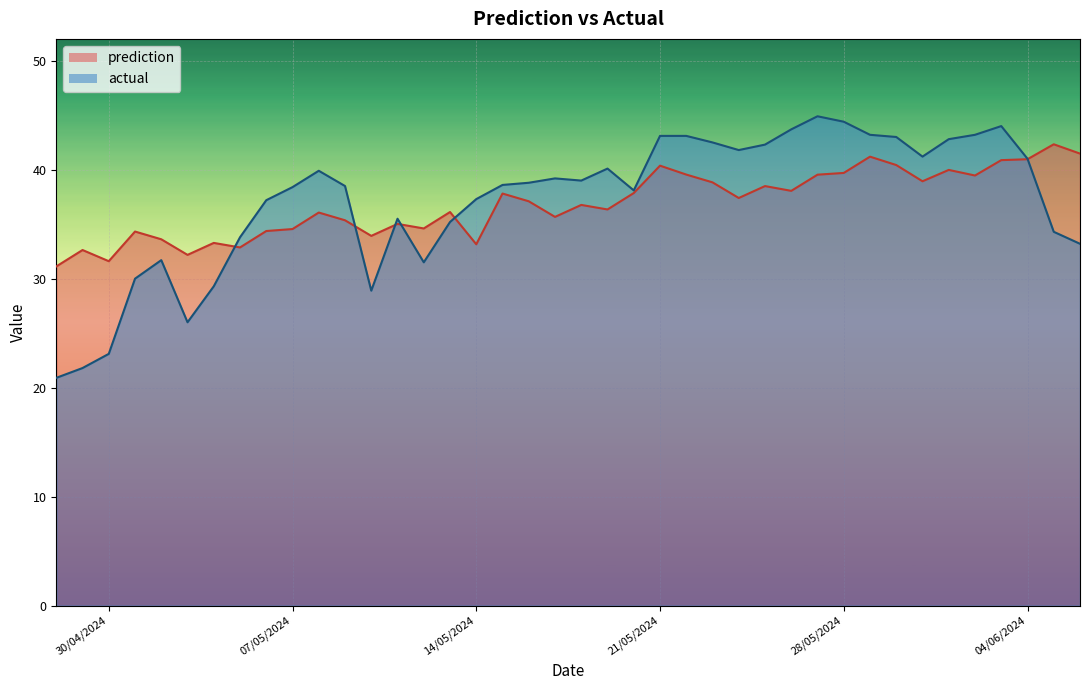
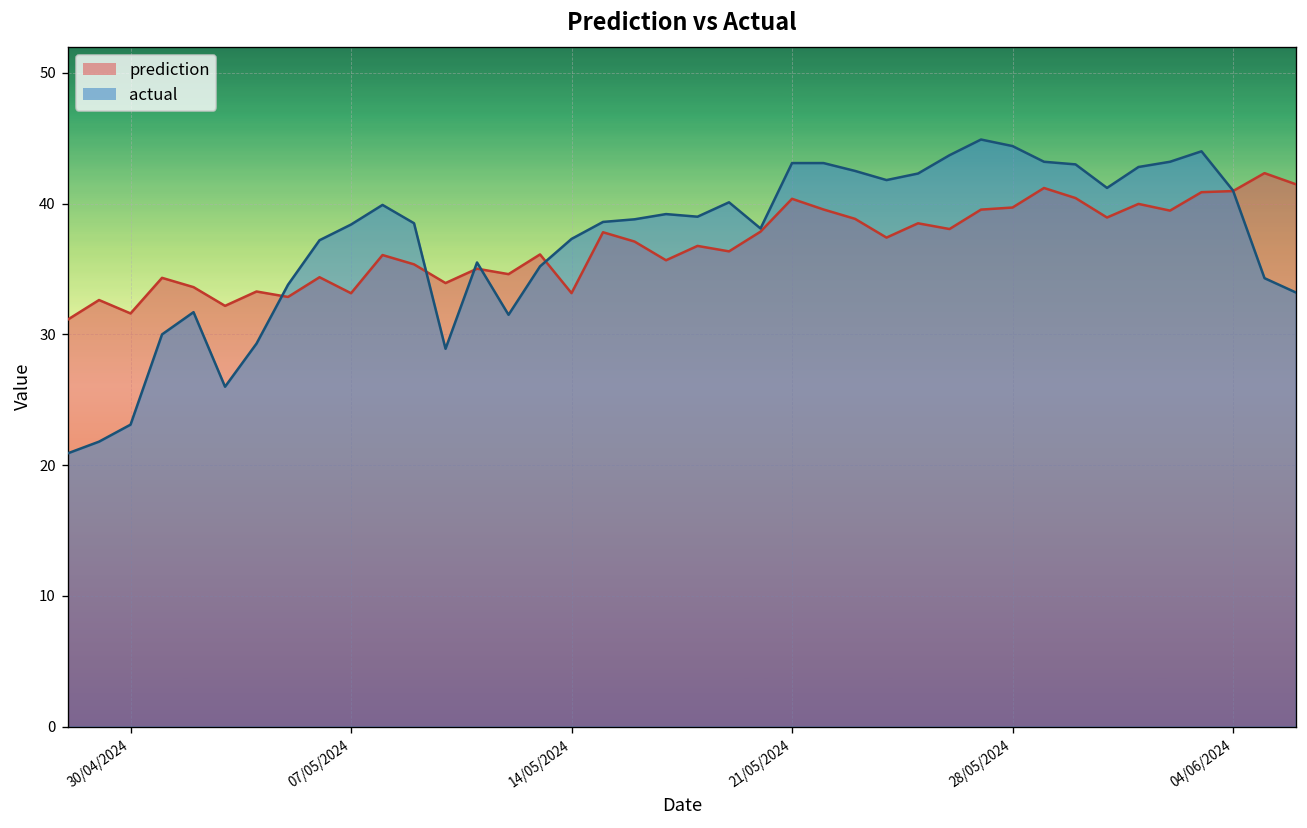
prediction, 07/05/2024: 34.6 -> 33.1
